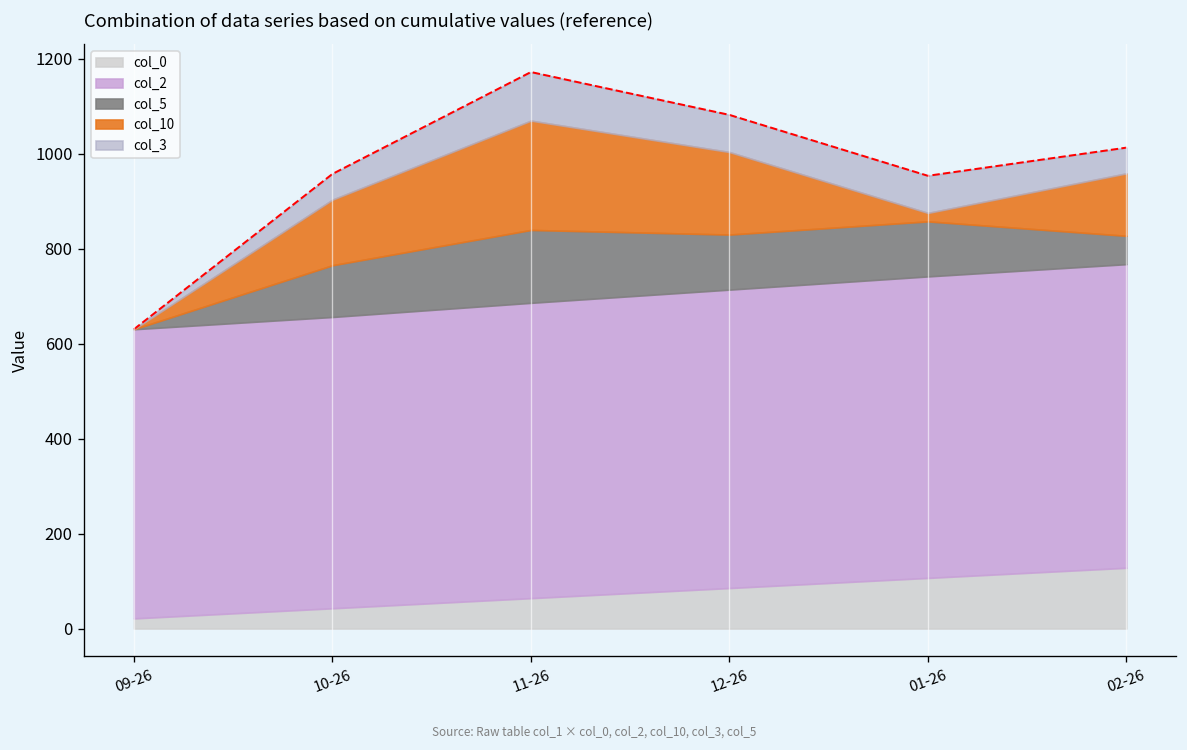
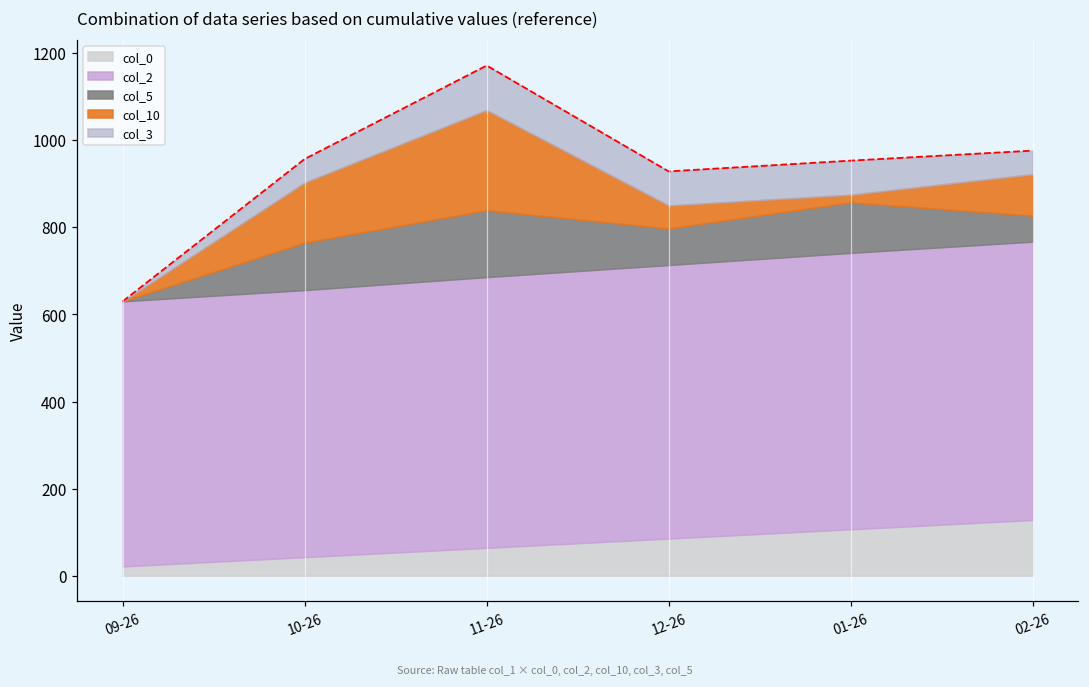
col_5, 12-26: 120 -> 80
col_10, 12-26: 170 -> 50
col_10, 02-26: 130 -> 100
